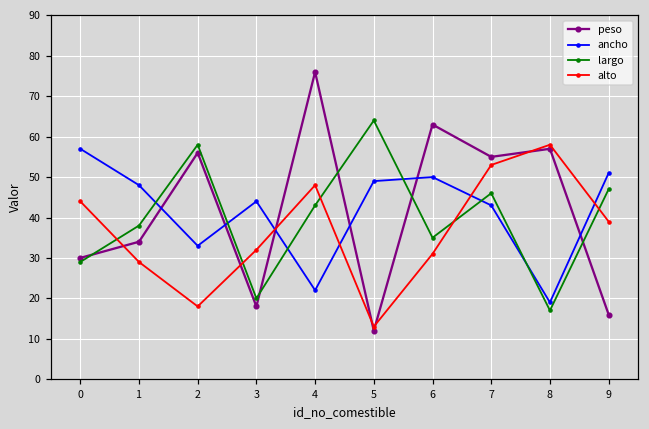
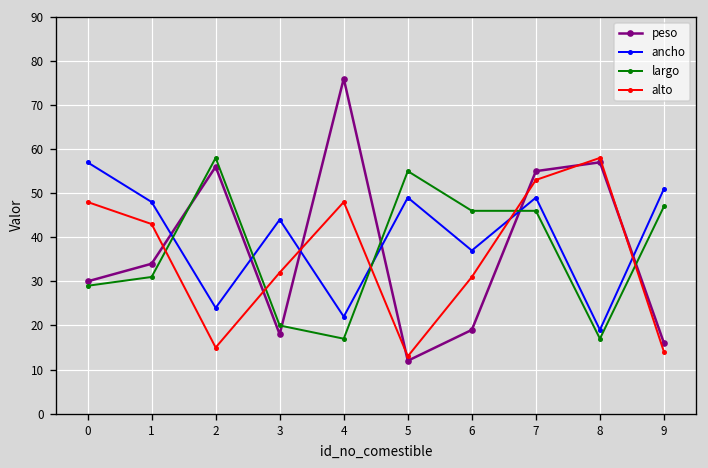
alto, 0: 44 -> 48
largo, 1: 38 -> 31
alto, 1: 29 -> 43
ancho, 2: 33 -> 24
alto, 2: 18 -> 15
largo, 4: 43 -> 17
largo, 5: 64 -> 55
peso, 6: 63 -> 19
ancho, 6: 50 -> 37
largo, 6: 35 -> 46
ancho, 7: 43 -> 49
alto, 9: 39 -> 14
